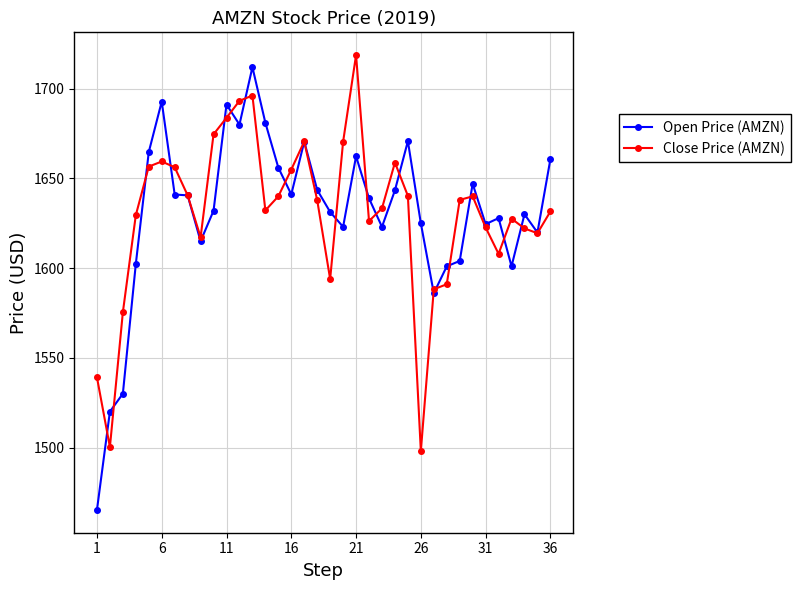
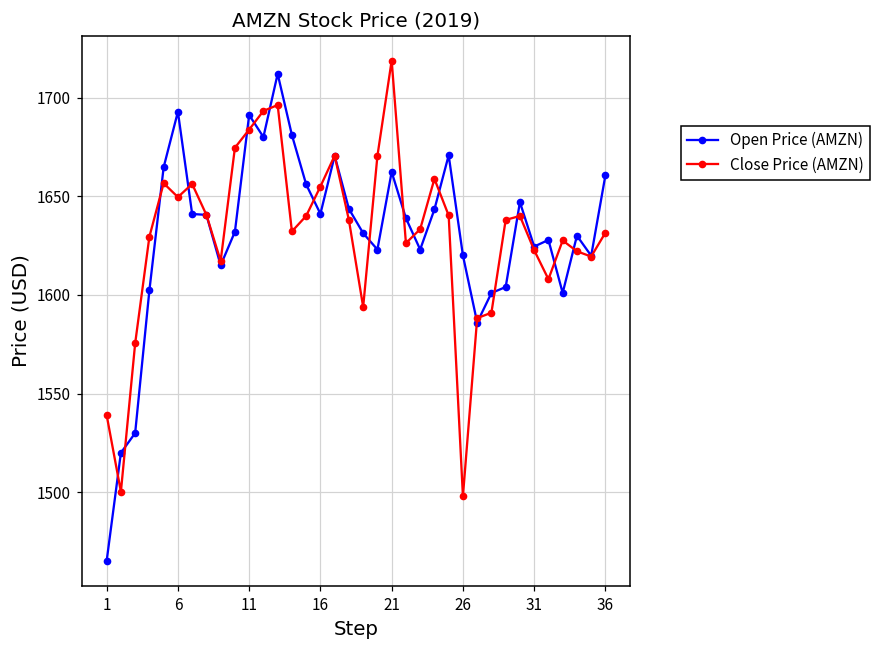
Close Price (AMZN), 6: 1659 -> 1650
Open Price (AMZN), 26: 1625 -> 1620
